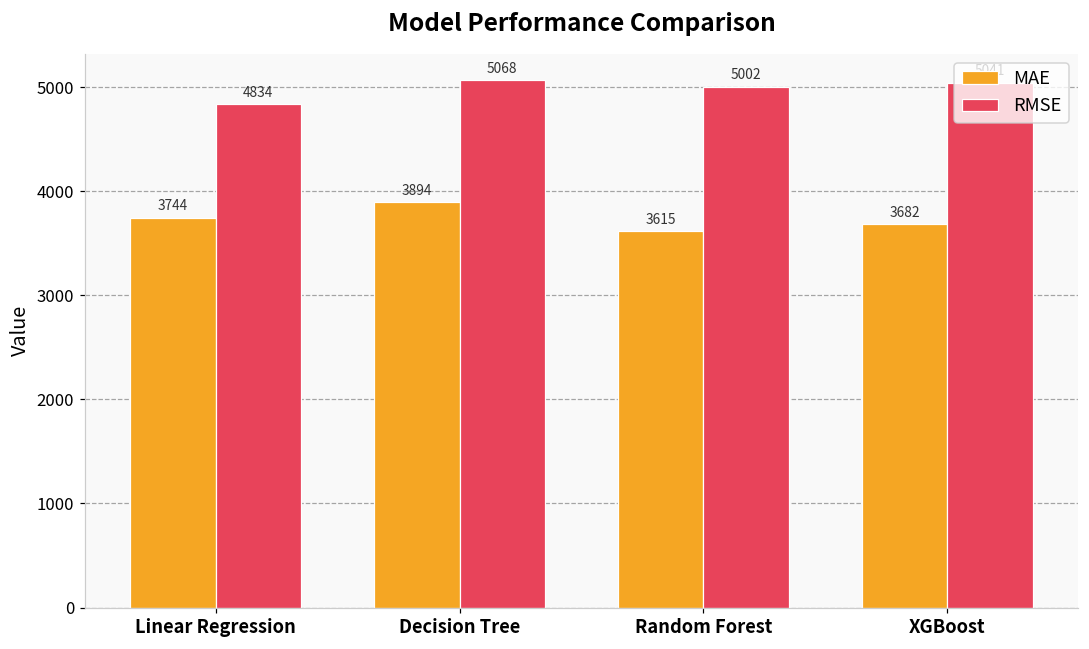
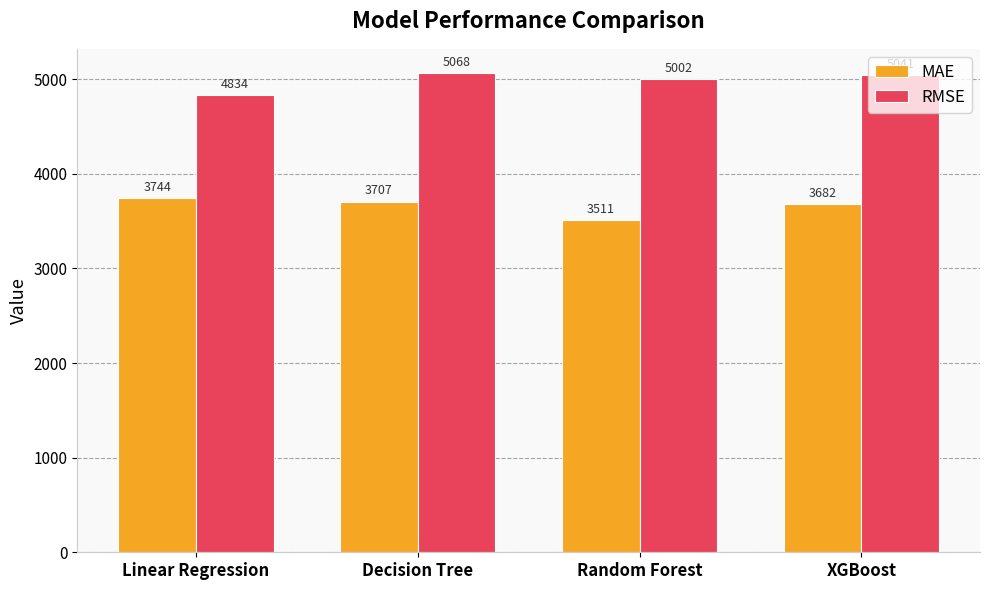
MAE, Decision Tree: 3894 -> 3707
MAE, Random Forest: 3615 -> 3511
